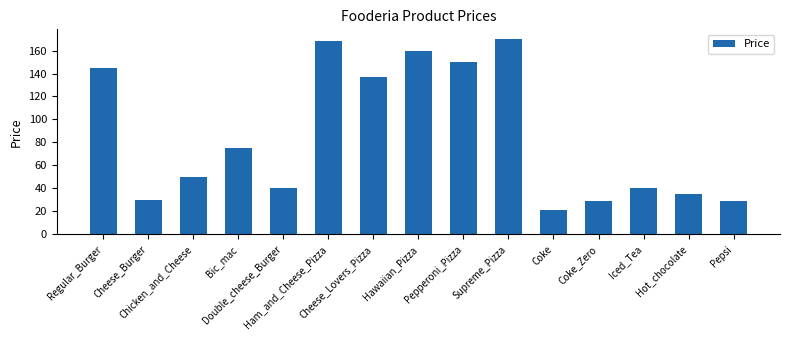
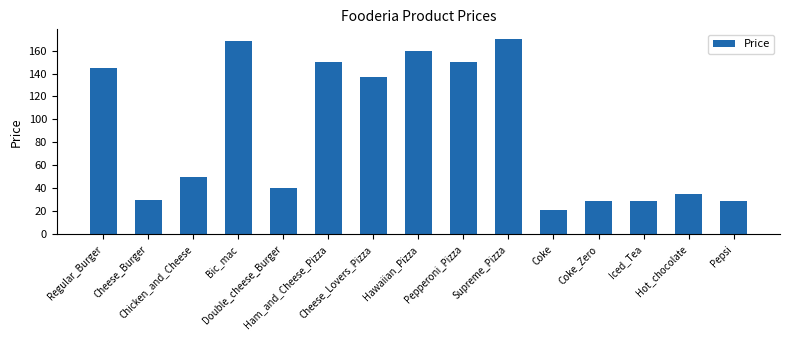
Bic_mac: 75 -> 168
Ham_and_Cheese_Pizza: 168 -> 150
Iced_Tea: 40 -> 29
